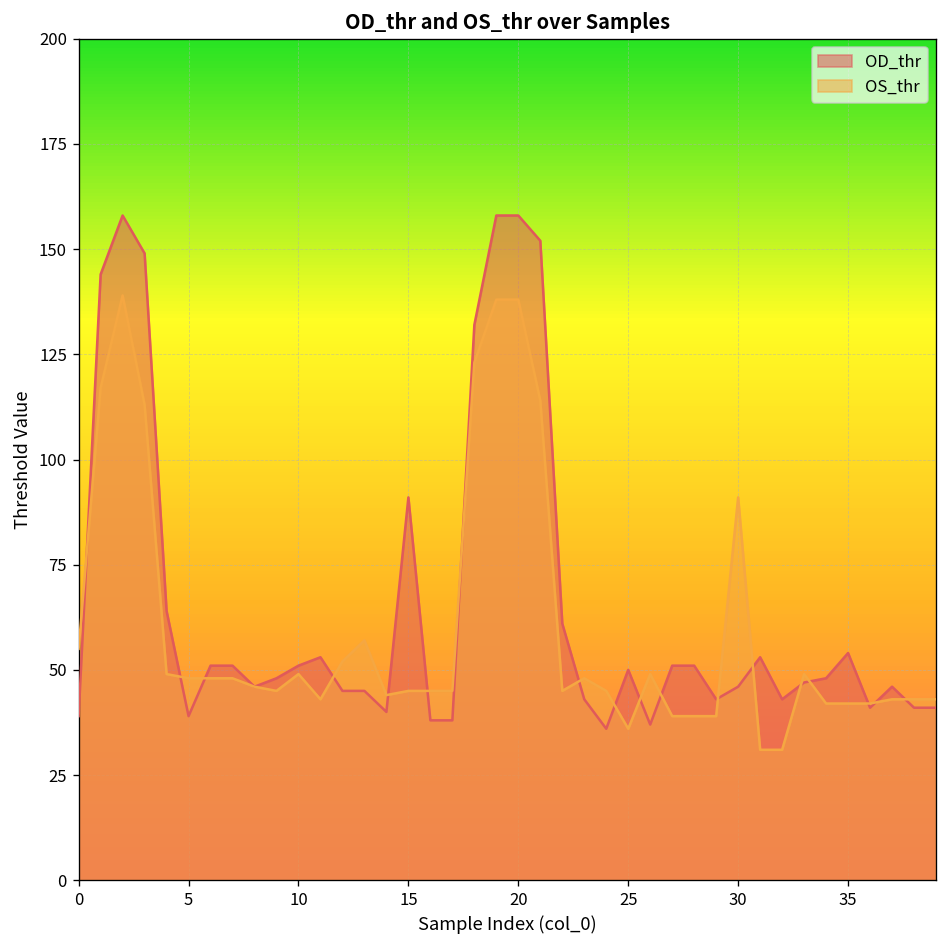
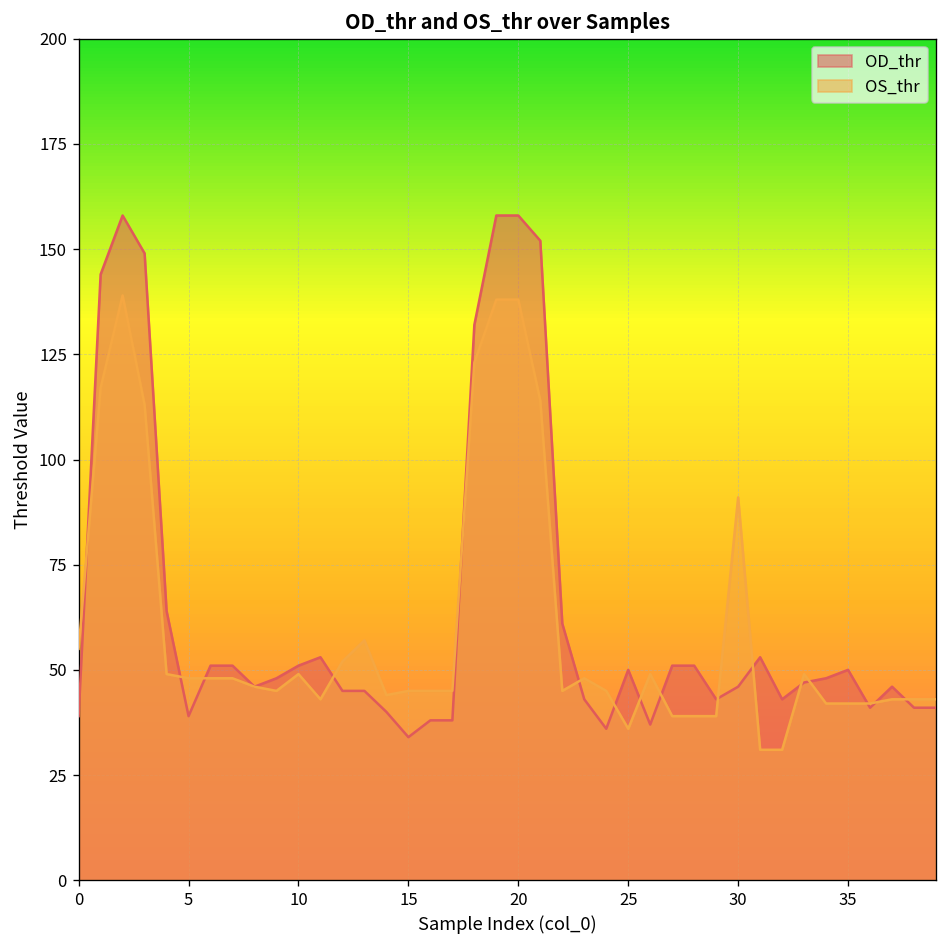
OD_thr, 15: 91 -> 34
OD_thr, 35: 54 -> 50
